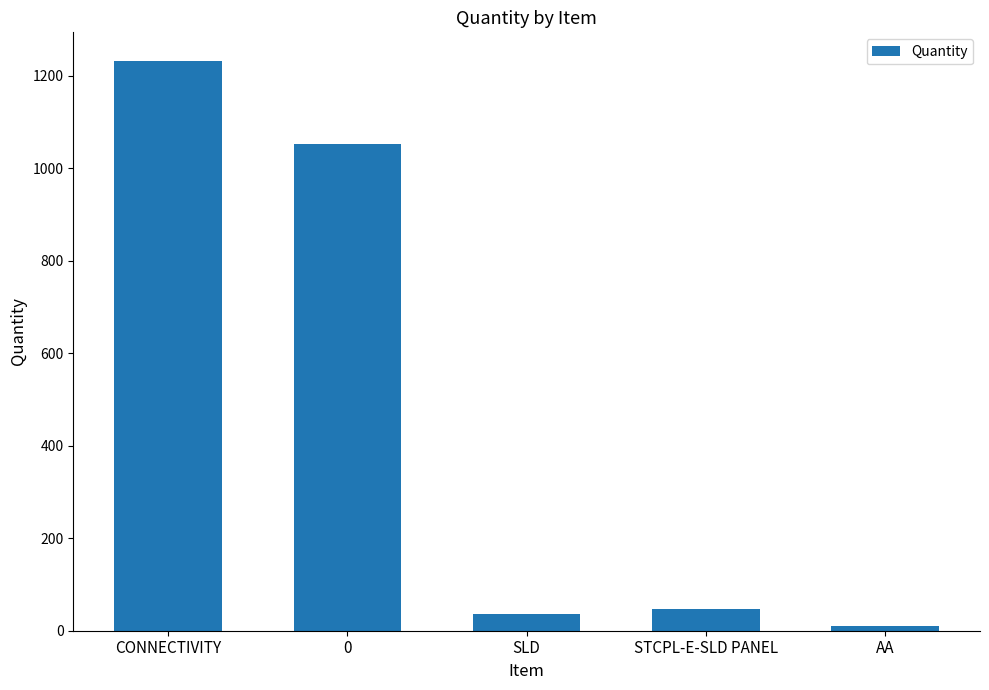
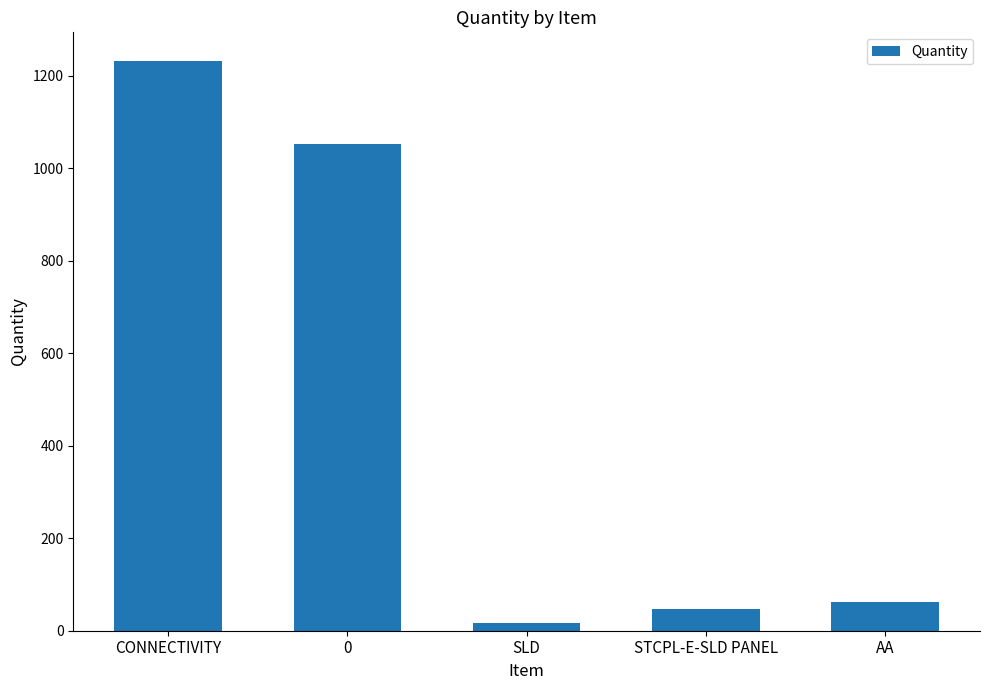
SLD: 40 -> 20
AA: 10 -> 60
